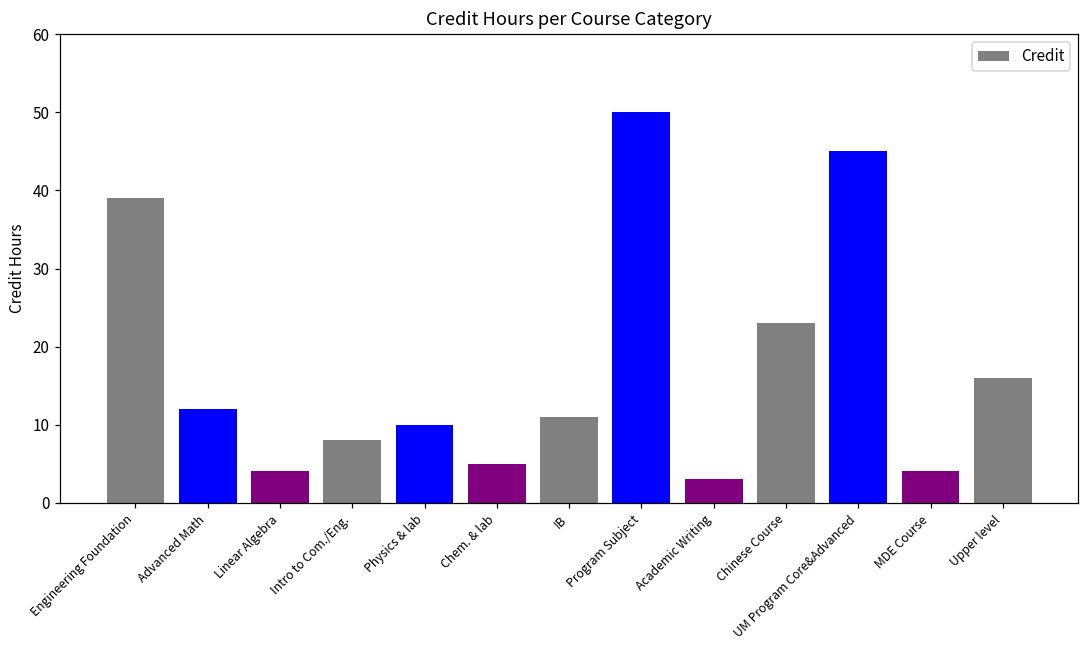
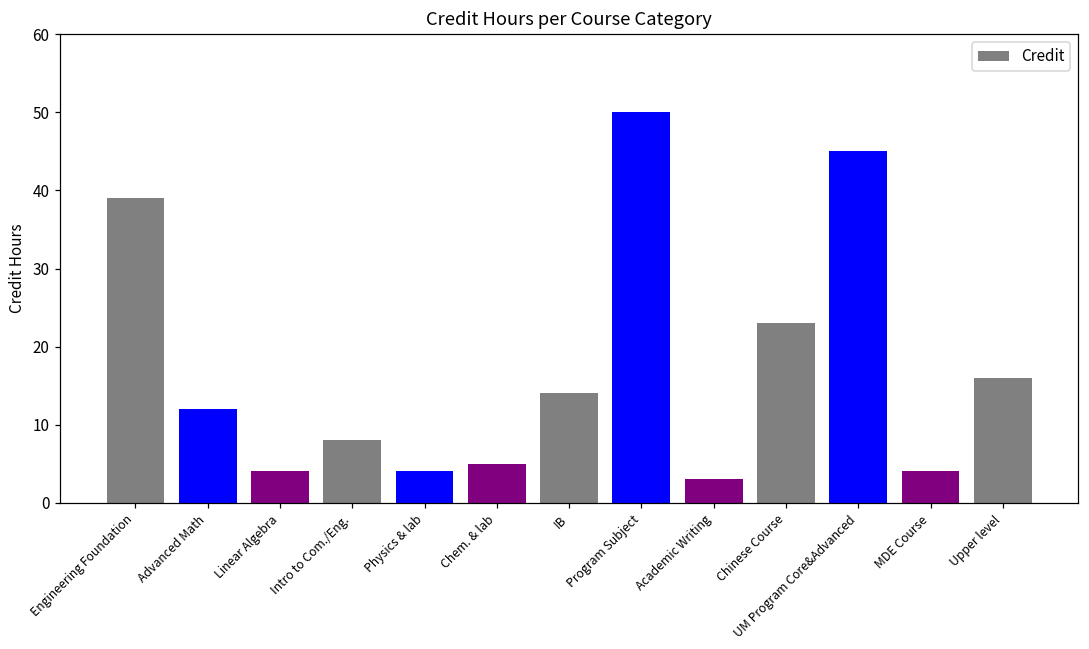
Physics & lab: 10 -> 4
IB: 11 -> 14
